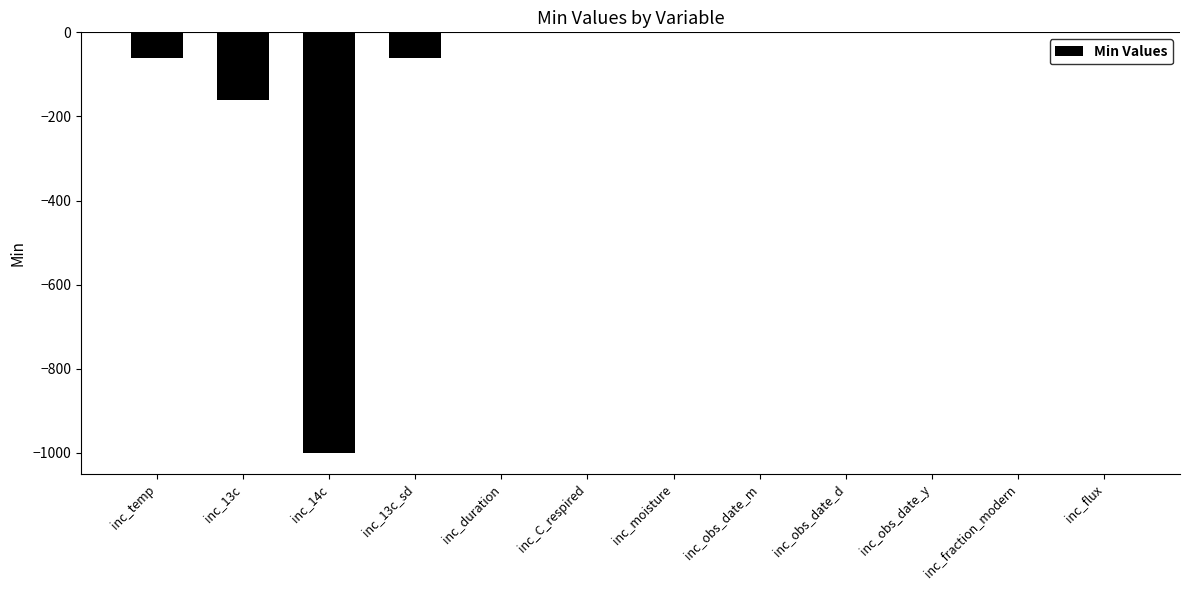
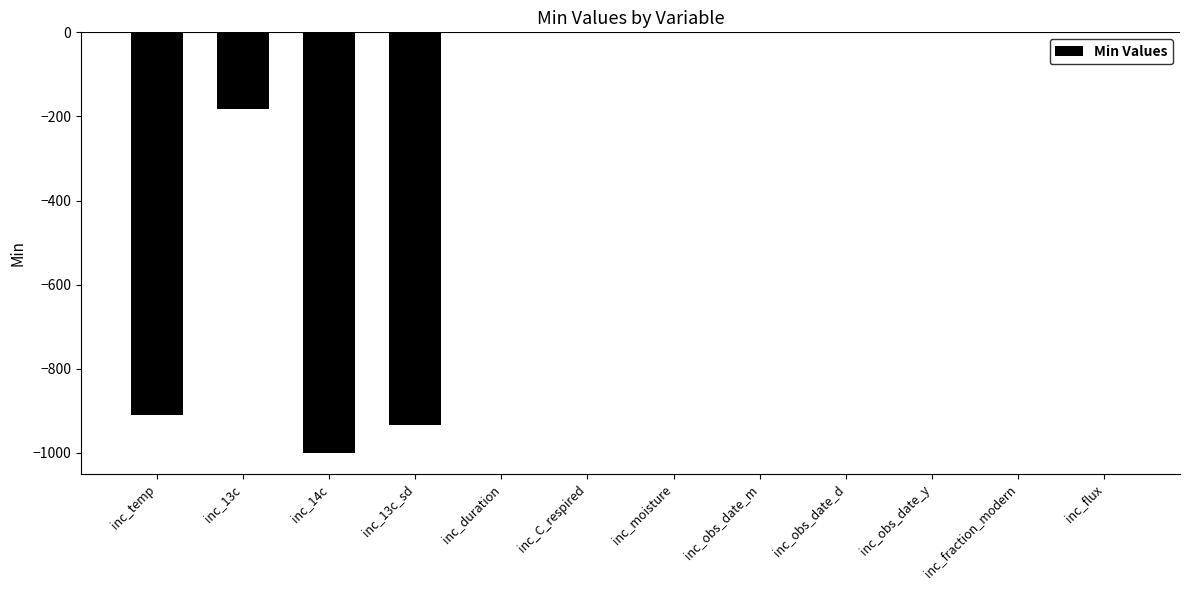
inc_temp: -60 -> -910
inc_13c: -160 -> -180
inc_13c_sd: -60 -> -940
